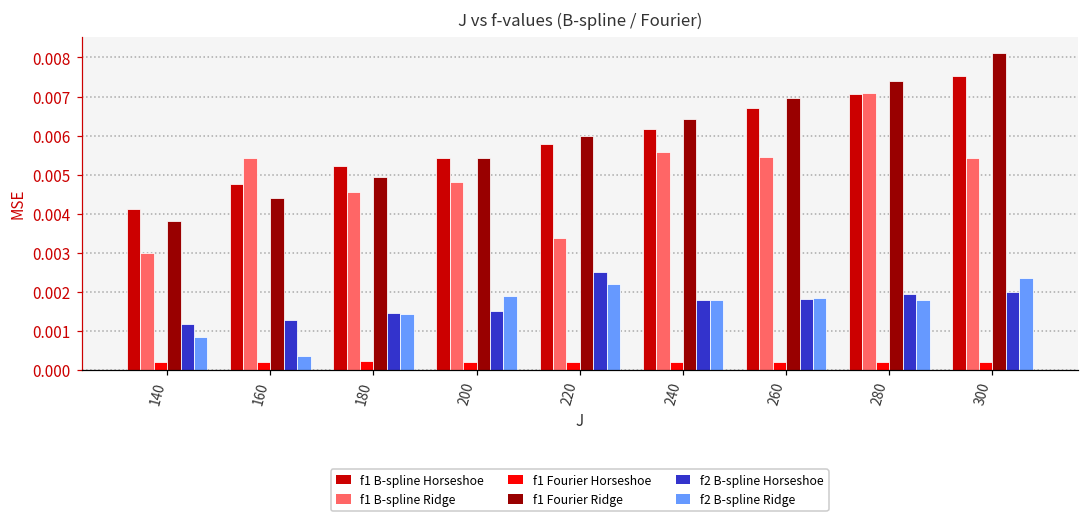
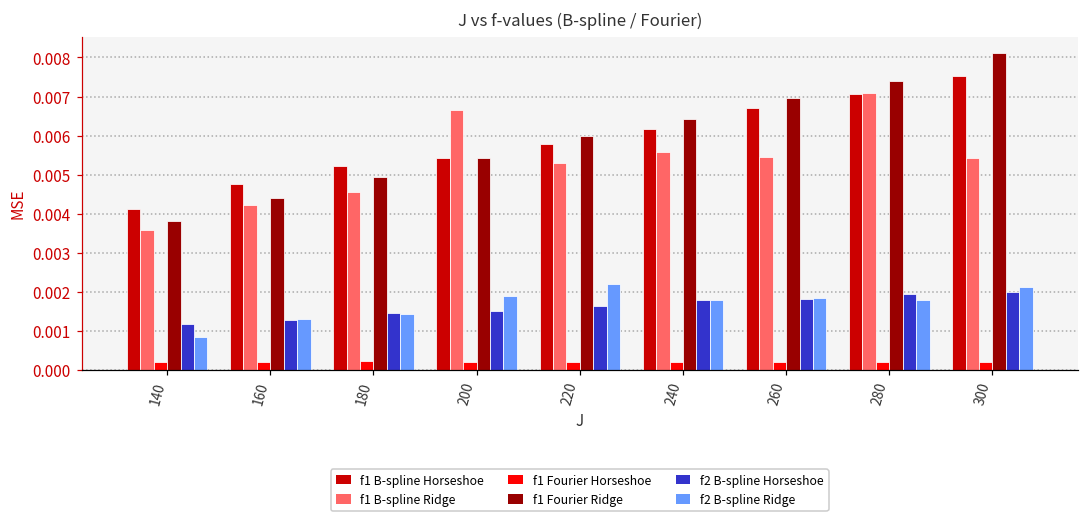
f1 B-spline Ridge, 140: 0.0030 -> 0.0036
f1 B-spline Ridge, 160: 0.0054 -> 0.0042
f2 B-spline Ridge, 160: 0.0004 -> 0.0013
f1 B-spline Ridge, 200: 0.0048 -> 0.0067
f1 B-spline Ridge, 220: 0.0034 -> 0.0053
f2 B-spline Horseshoe, 220: 0.0025 -> 0.0016
f2 B-spline Ridge, 300: 0.0023 -> 0.0021
